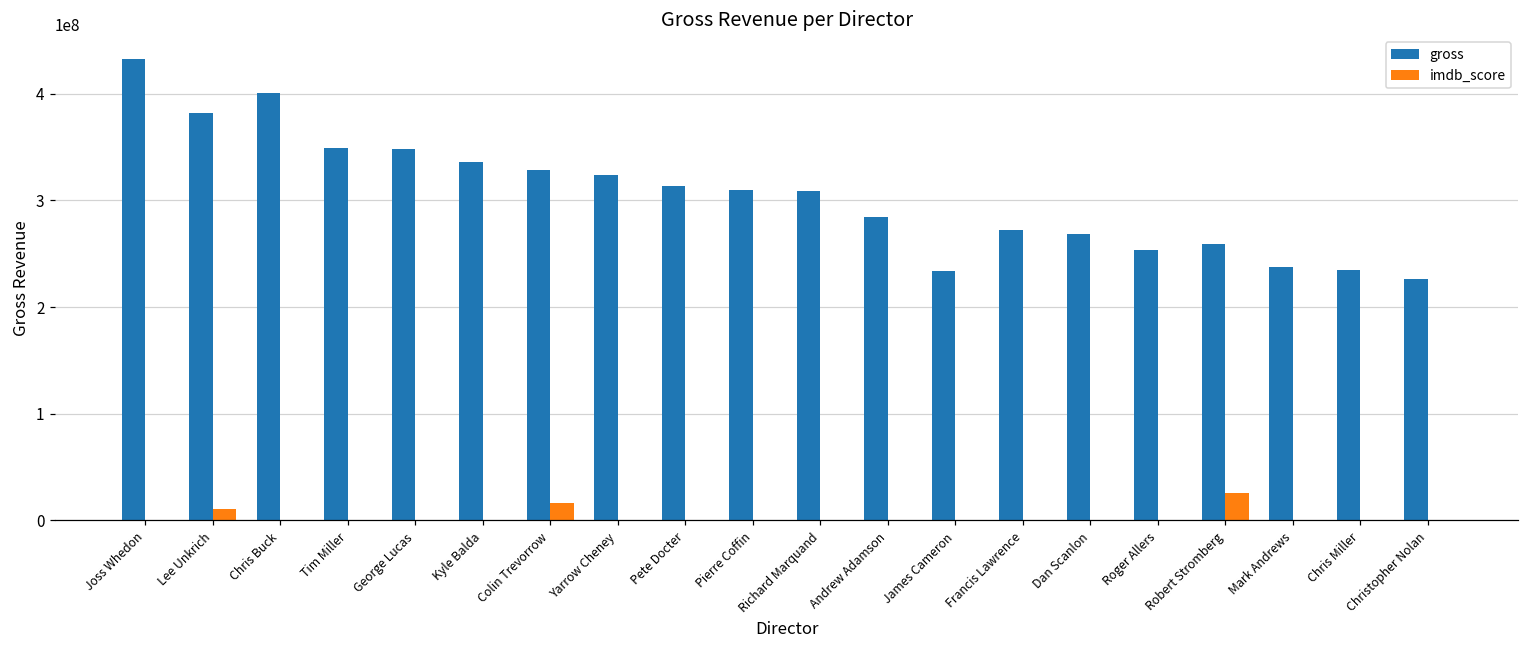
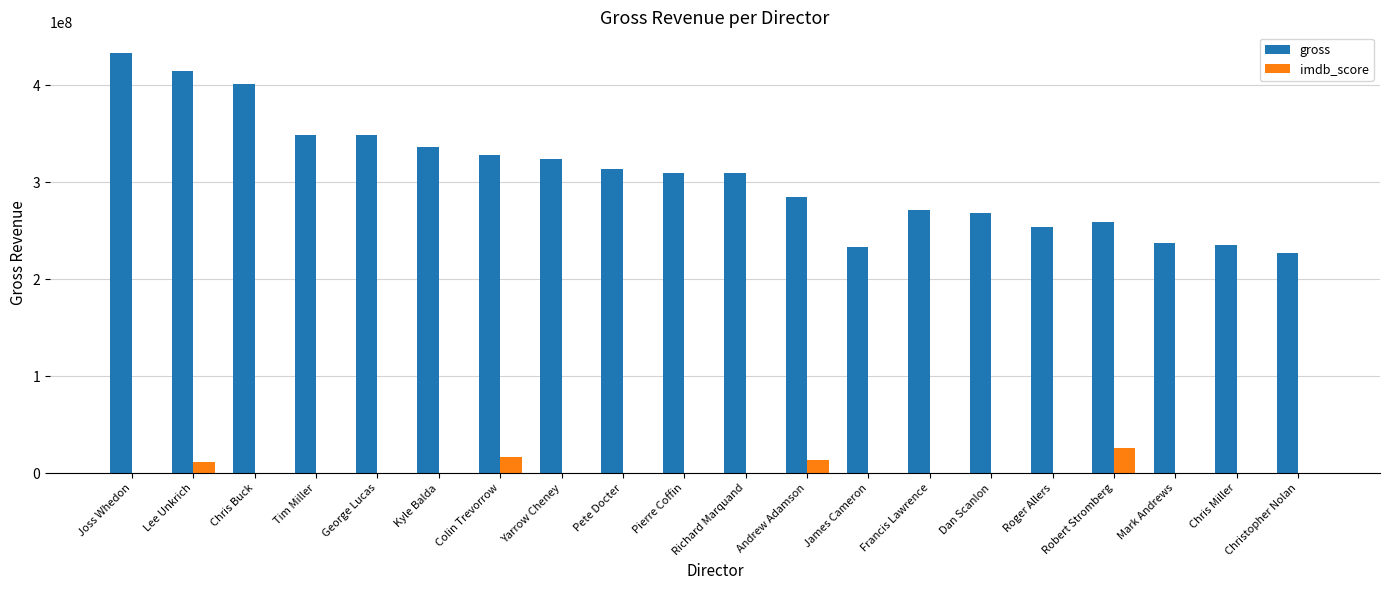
gross, Lee Unkrich: 380000000 -> 410000000
imdb_score, Andrew Adamson: 0 -> 10000000
